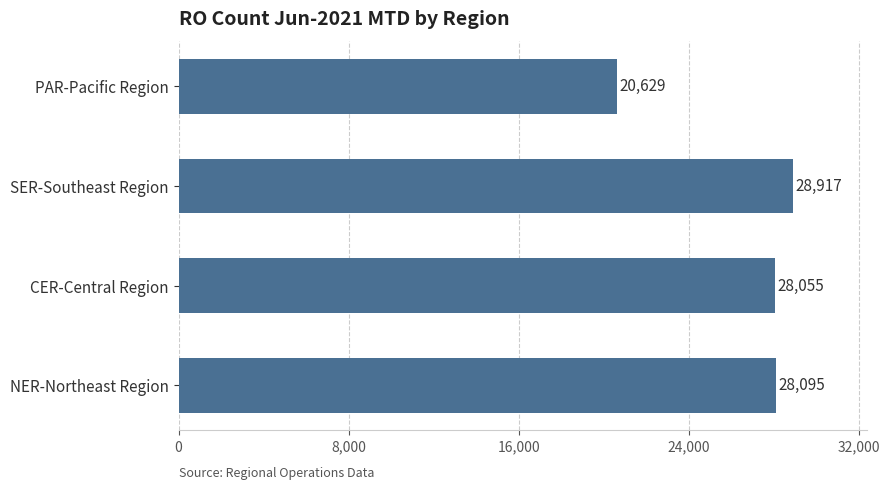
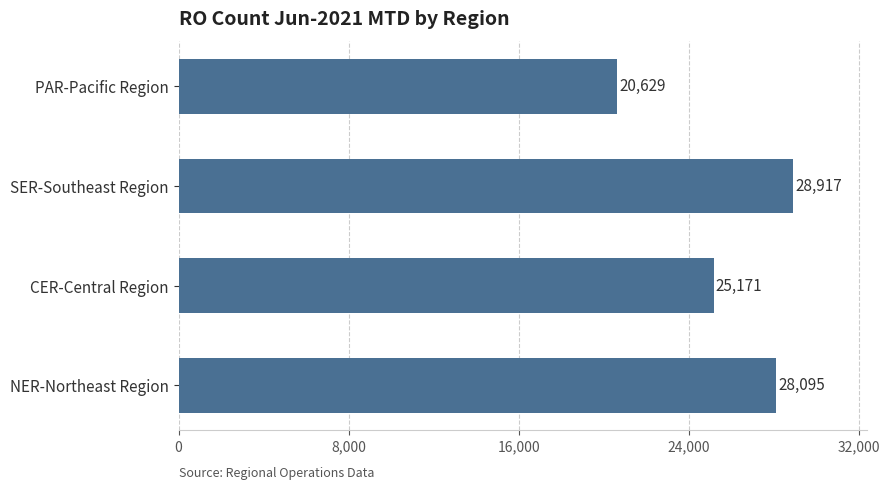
CER-Central Region: 28,055 -> 25,171
